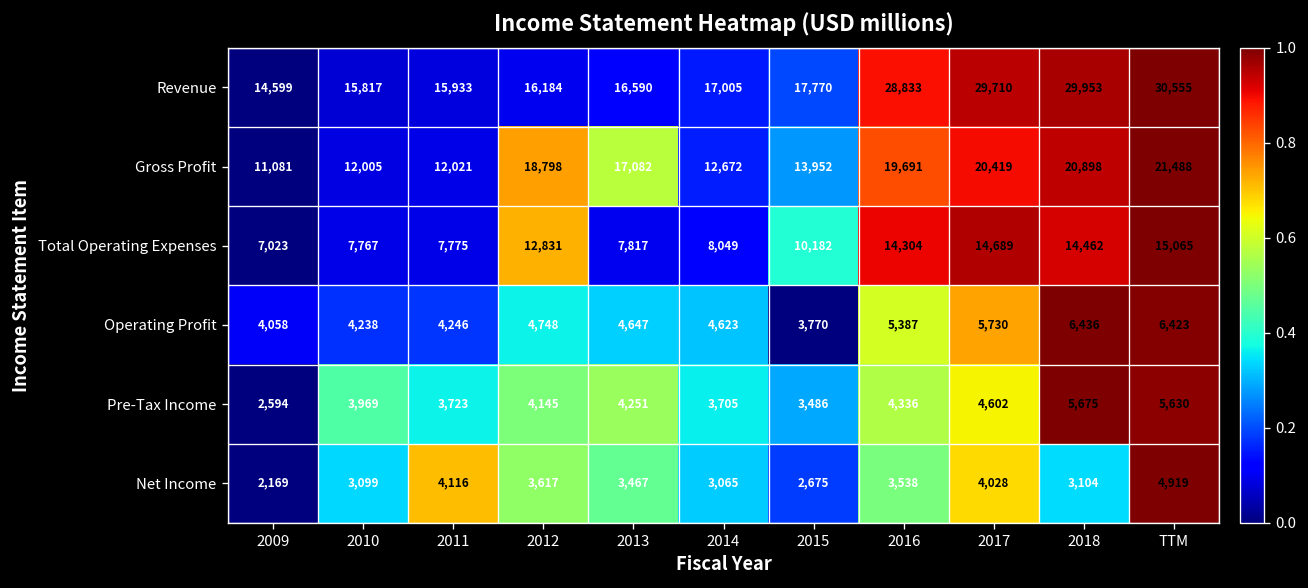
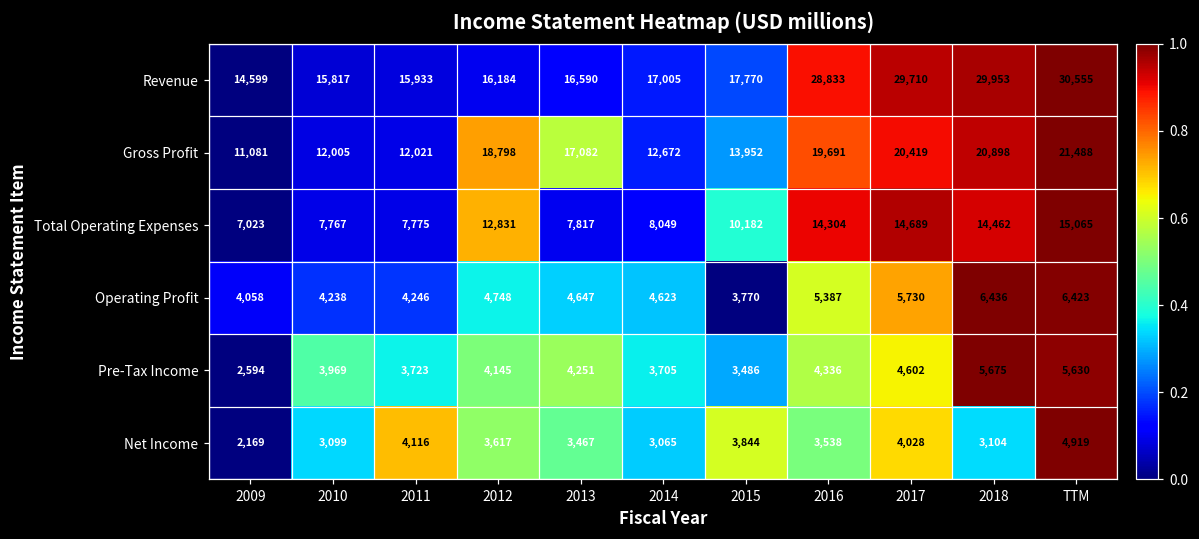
Net Income, 2015: 2,675 -> 3,844
